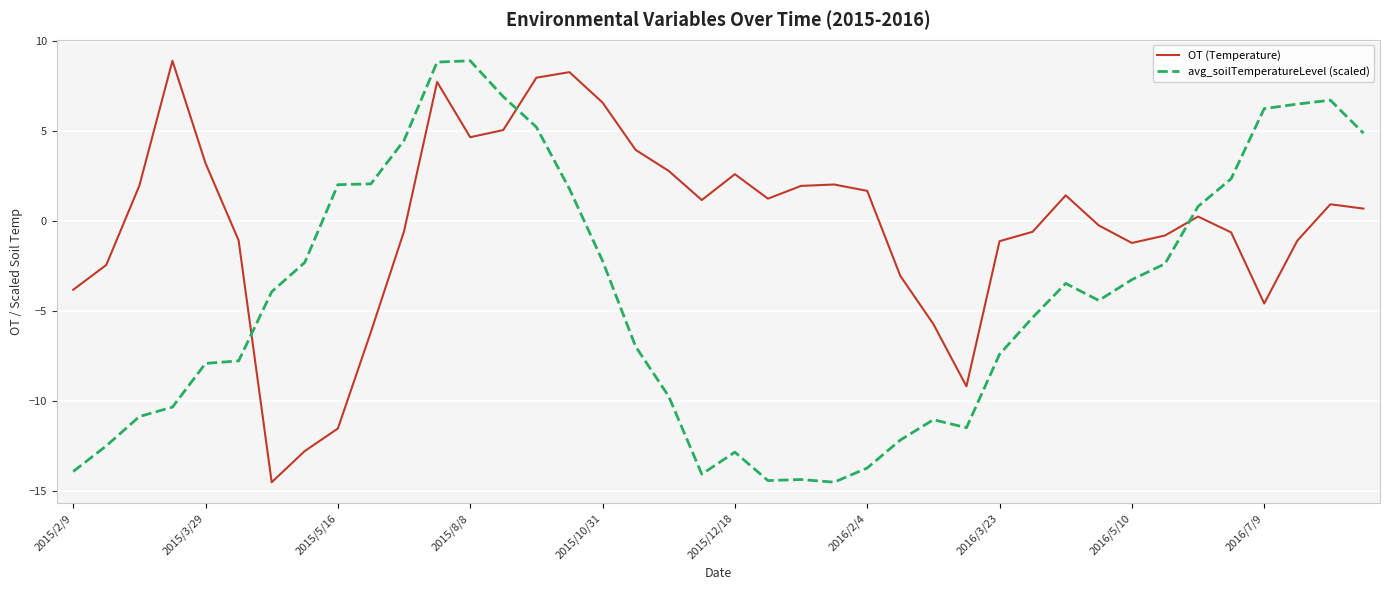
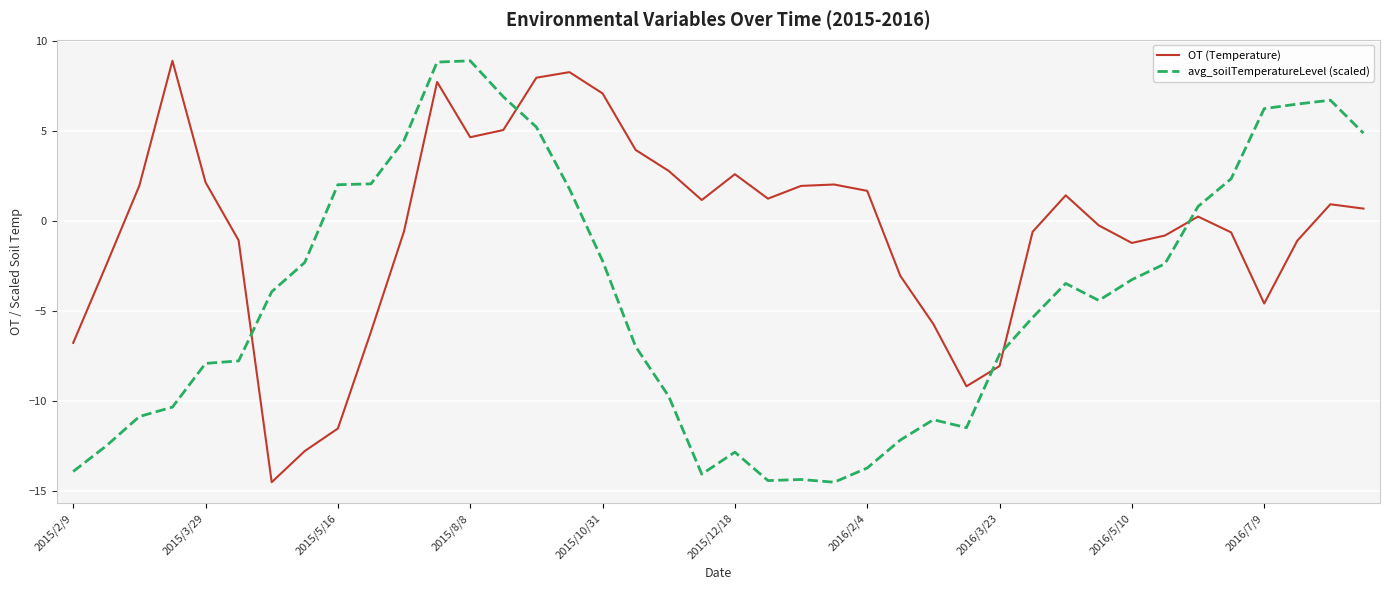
OT (Temperature), 2015/2/9: -3.8 -> -6.8
OT (Temperature), 2015/3/29: 3.2 -> 2.1
OT (Temperature), 2015/10/31: 6.6 -> 7.1
OT (Temperature), 2016/3/23: -1.1 -> -8.1
